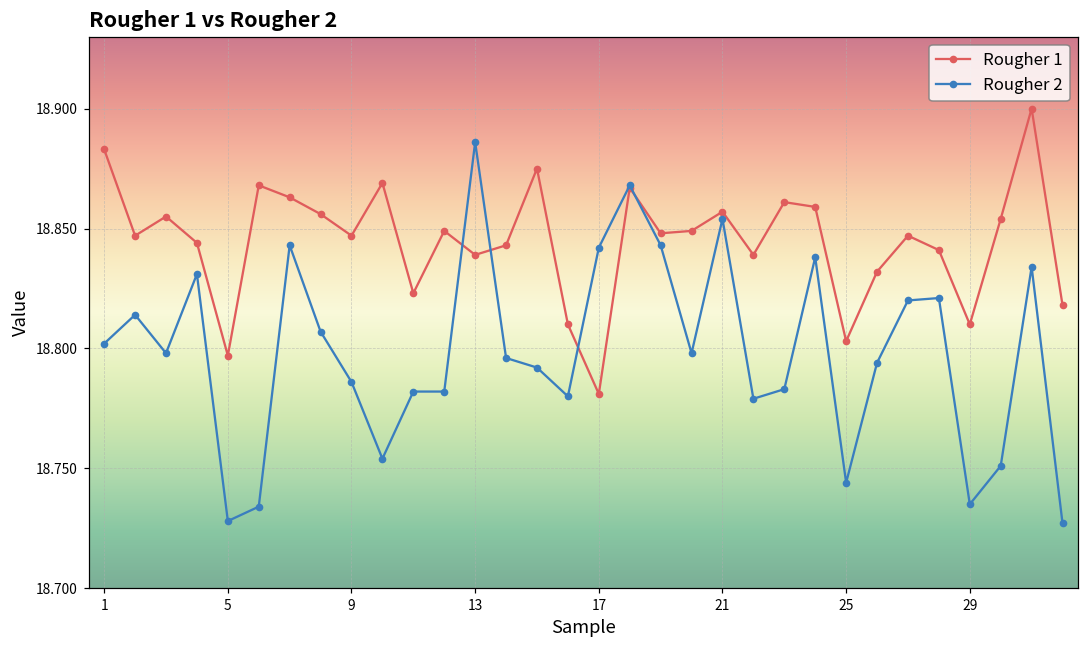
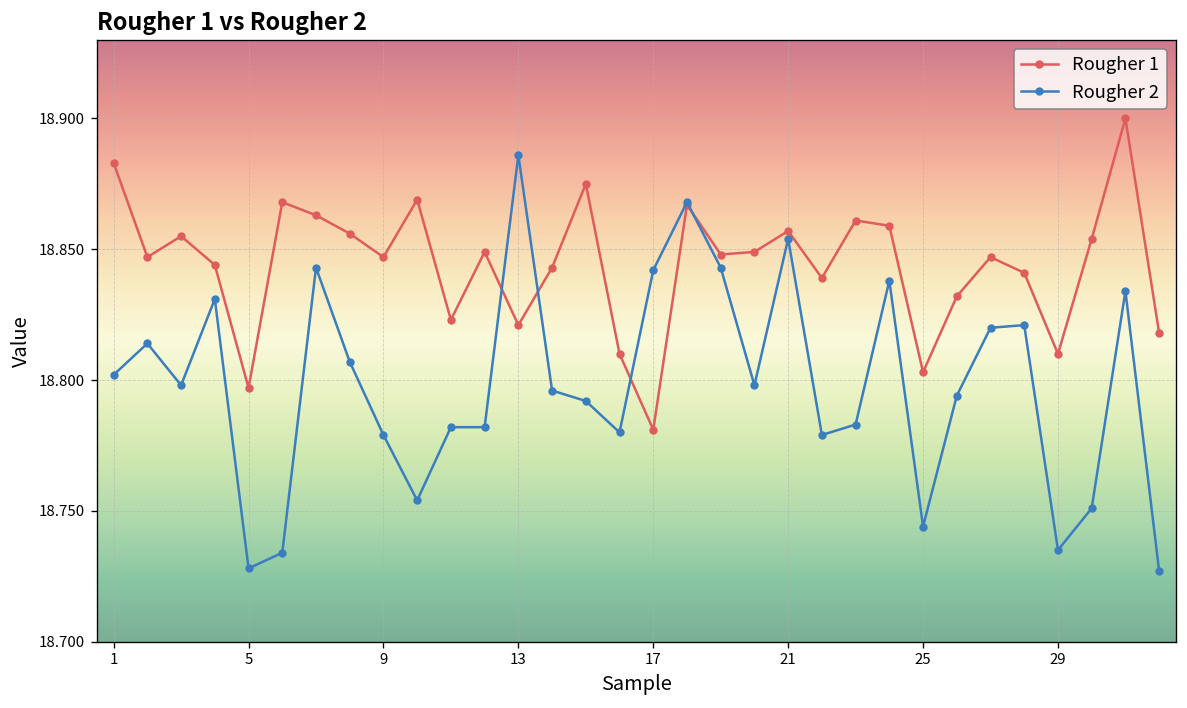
Rougher 2, 9: 18.786 -> 18.779
Rougher 1, 13: 18.839 -> 18.821
